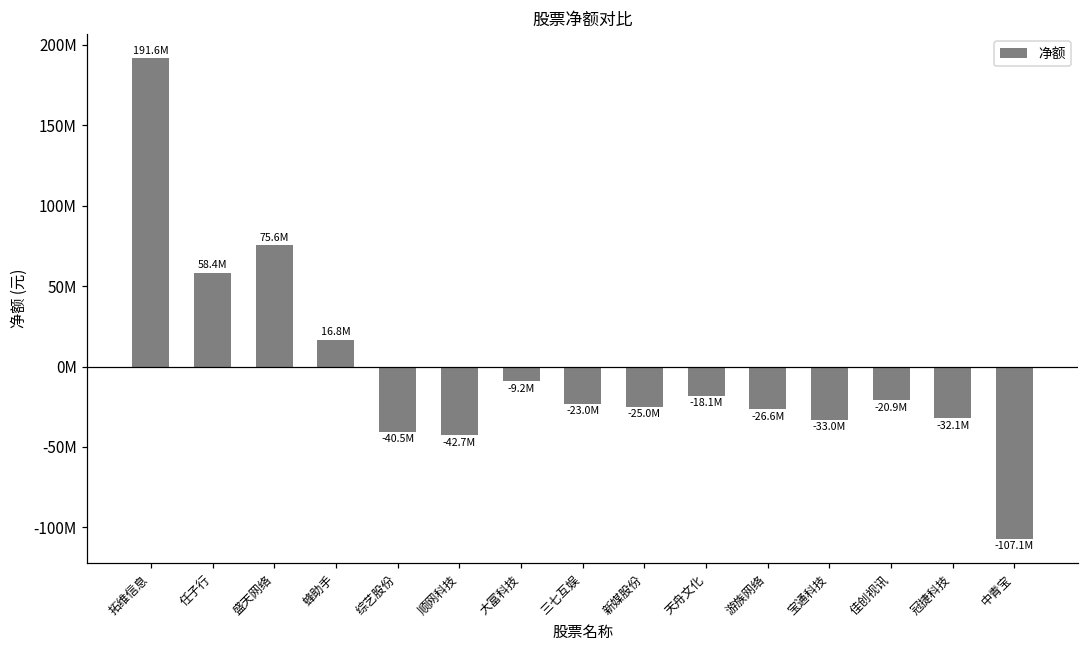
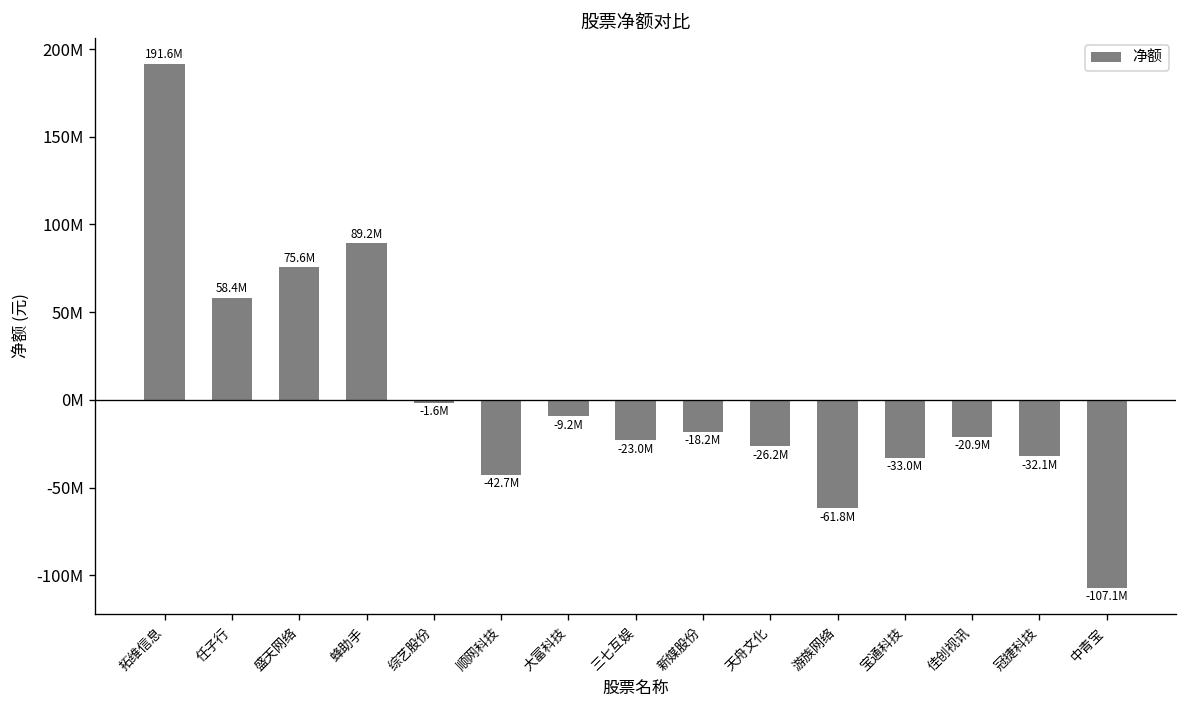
蜂助手: 16.8M -> 89.2M
综艺股份: -40.5M -> -1.6M
新媒股份: -25.0M -> -18.2M
天舟文化: -18.1M -> -26.2M
游族网络: -26.6M -> -61.8M
